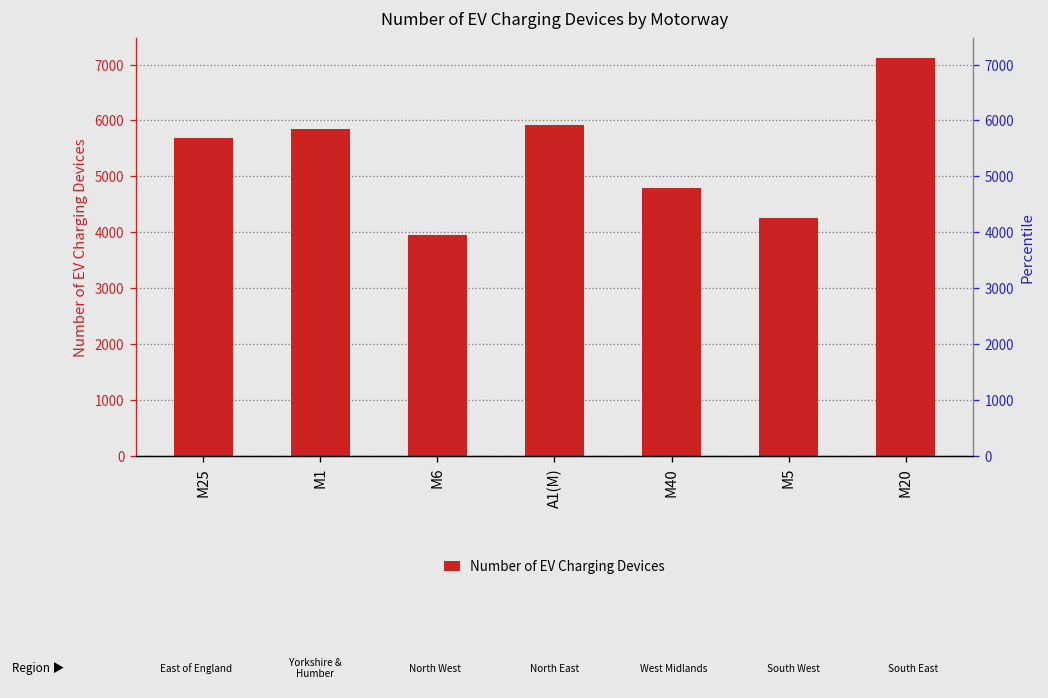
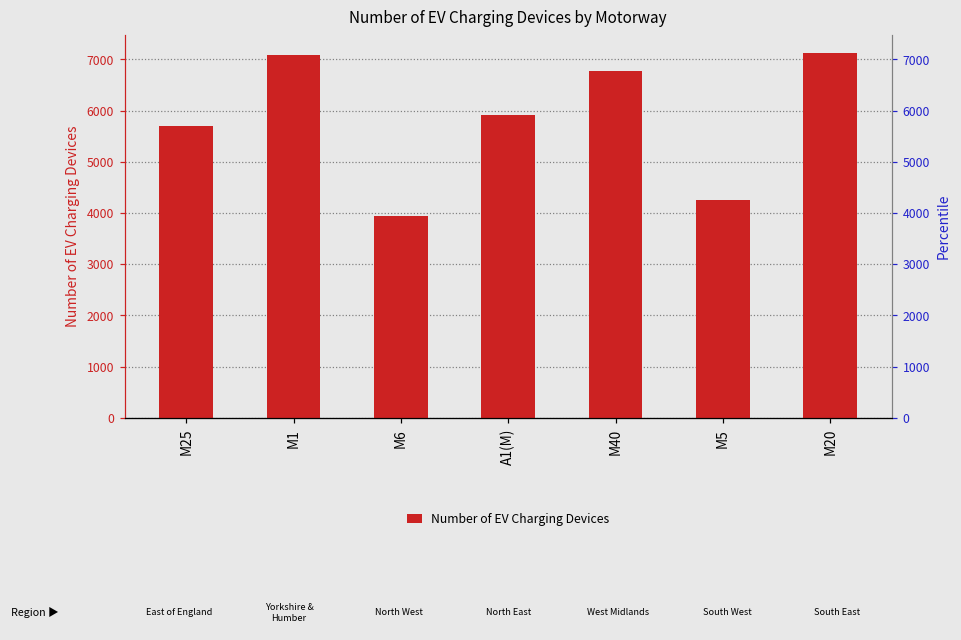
M1: 5800 -> 7100
M40: 4800 -> 6800
